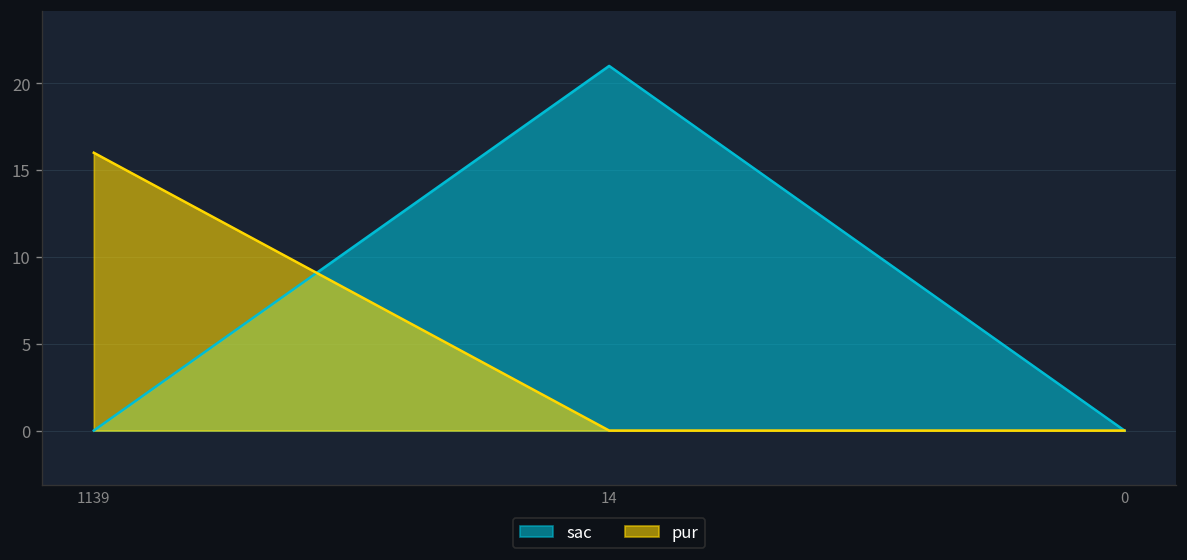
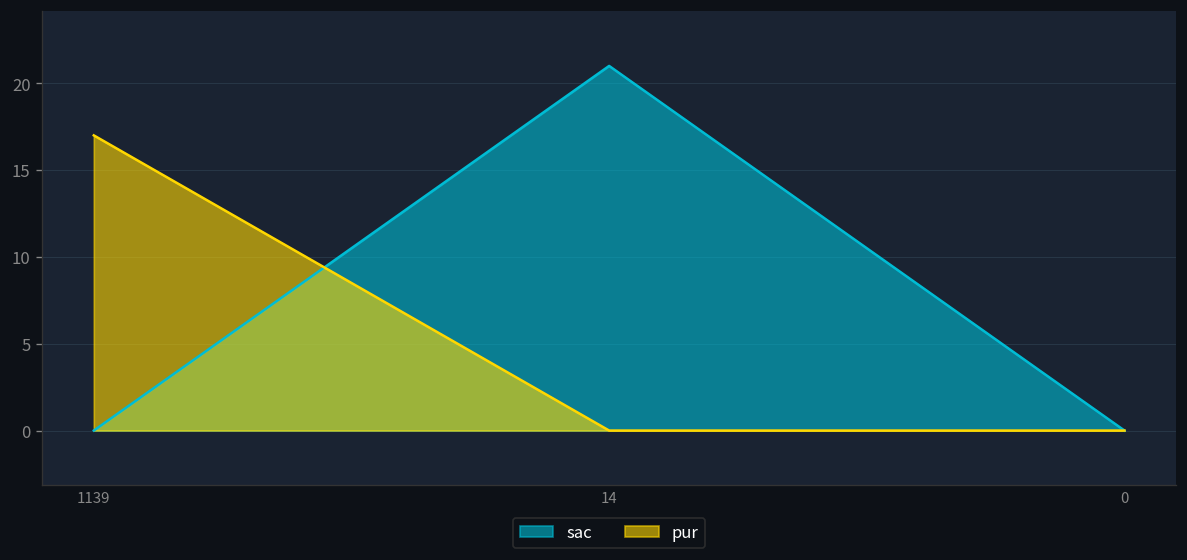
pur, 1139: 16 -> 17
